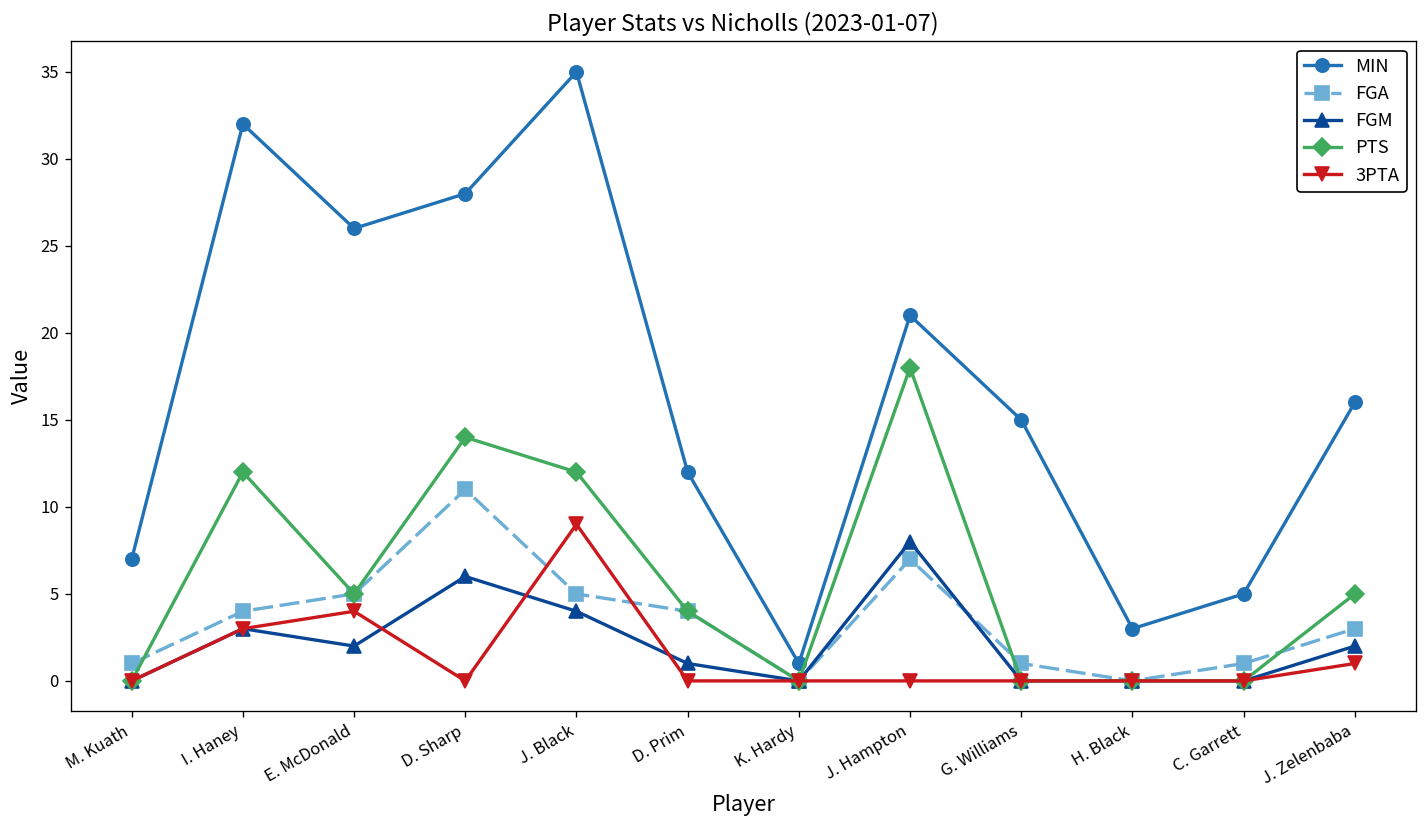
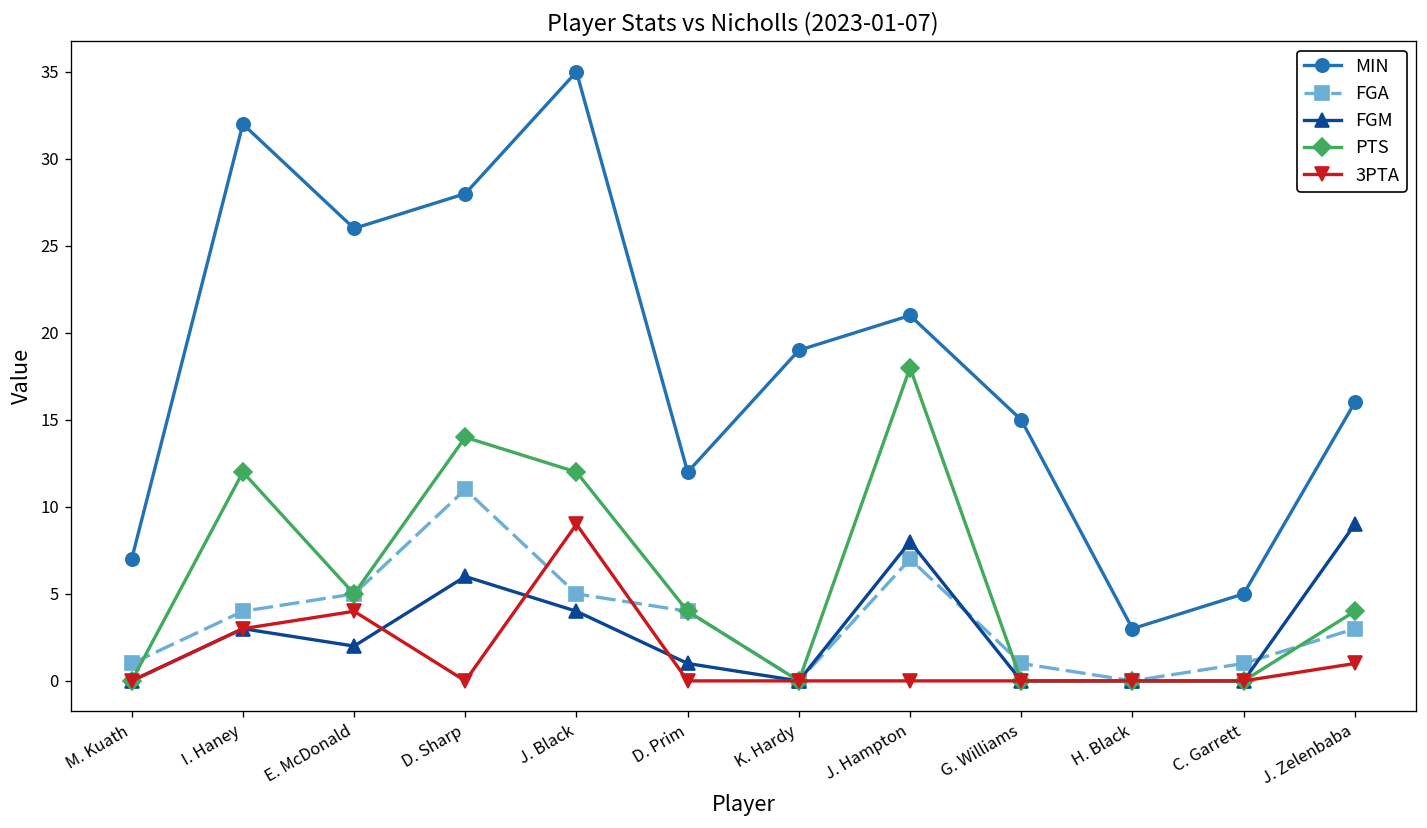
MIN, K. Hardy: 1 -> 19
FGM, J. Zelenbaba: 2 -> 9
PTS, J. Zelenbaba: 5 -> 4
